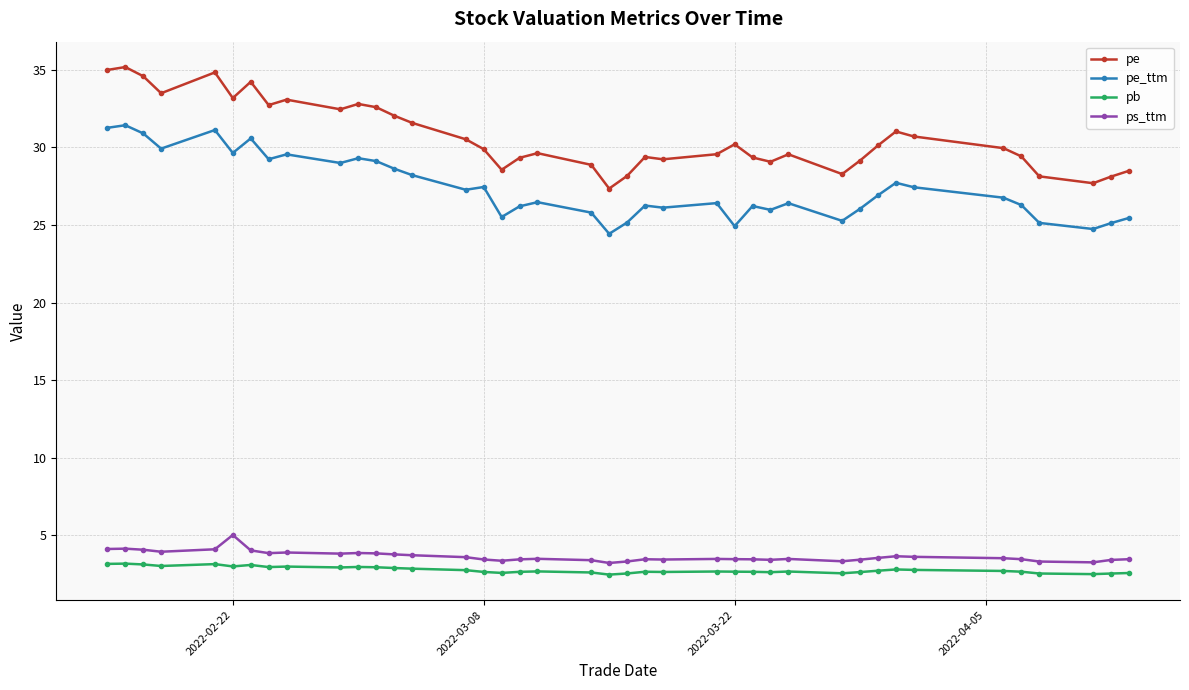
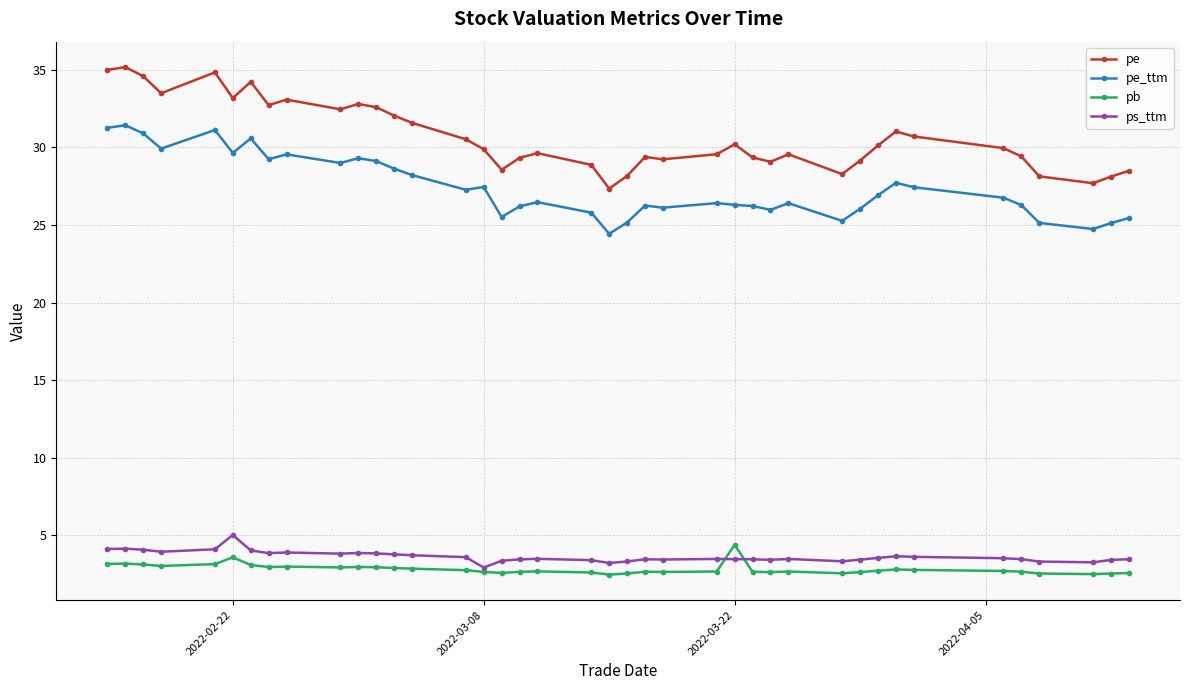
pb, 2022-02-22: 3.0 -> 3.6
ps_ttm, 2022-03-08: 3.4 -> 2.9
pe_ttm, 2022-03-22: 24.9 -> 26.3
pb, 2022-03-22: 2.7 -> 4.4
